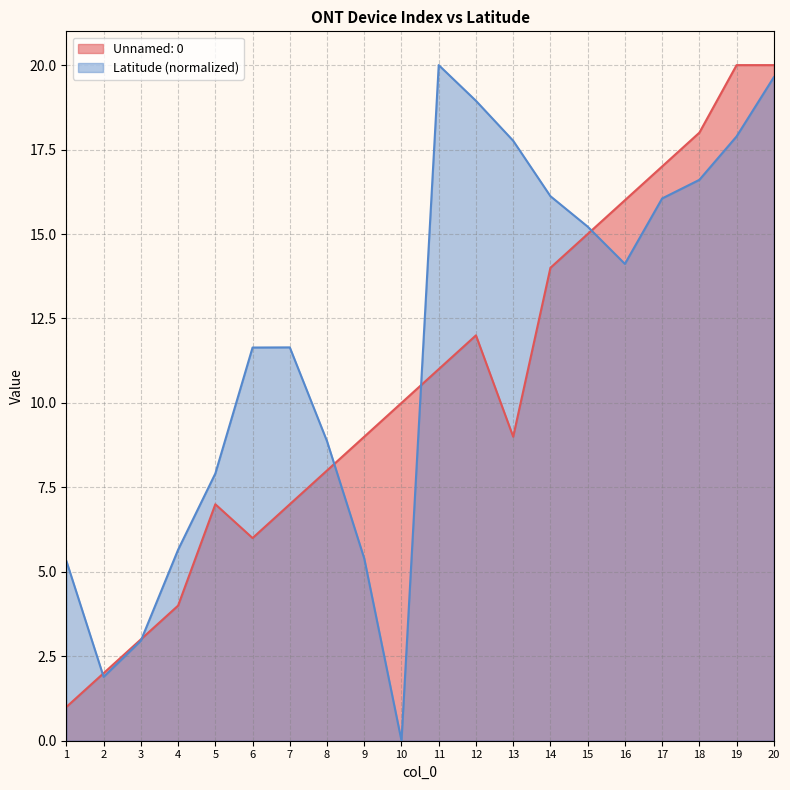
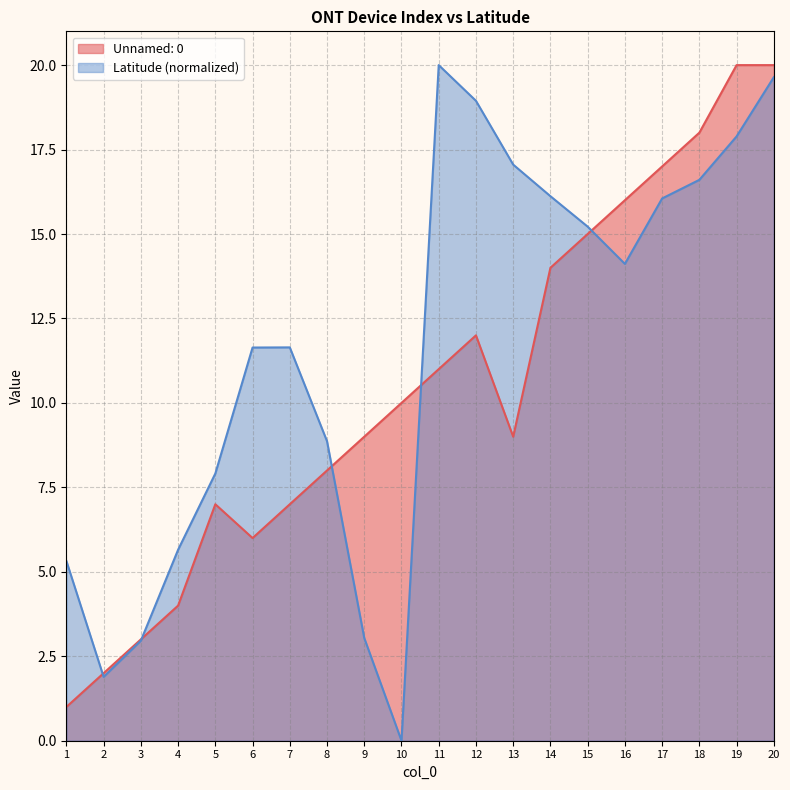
Latitude (normalized), 9: 5.4 -> 3.0
Latitude (normalized), 13: 17.8 -> 17.1
